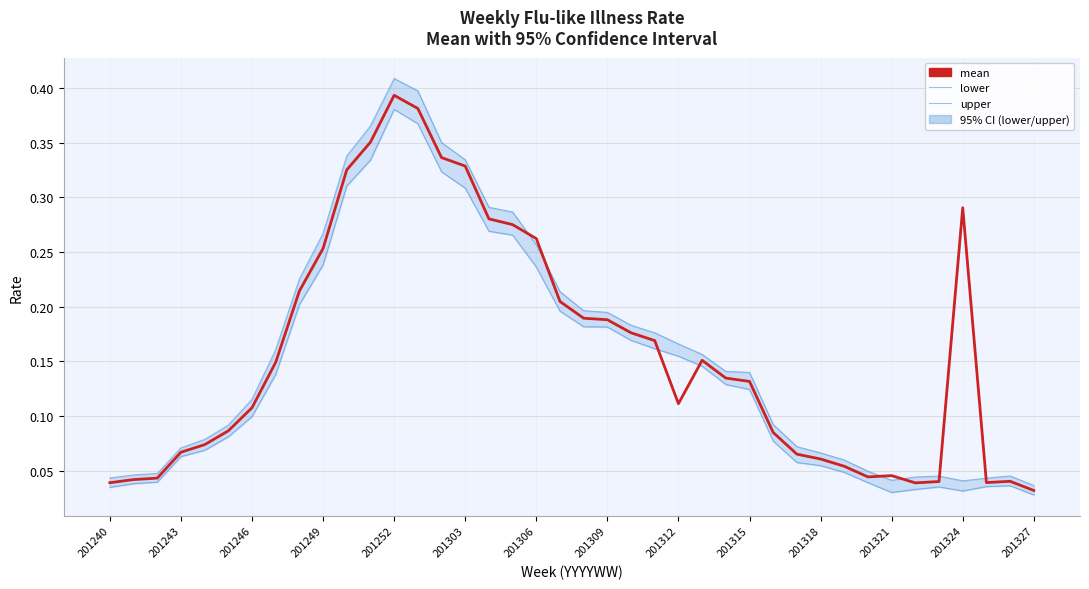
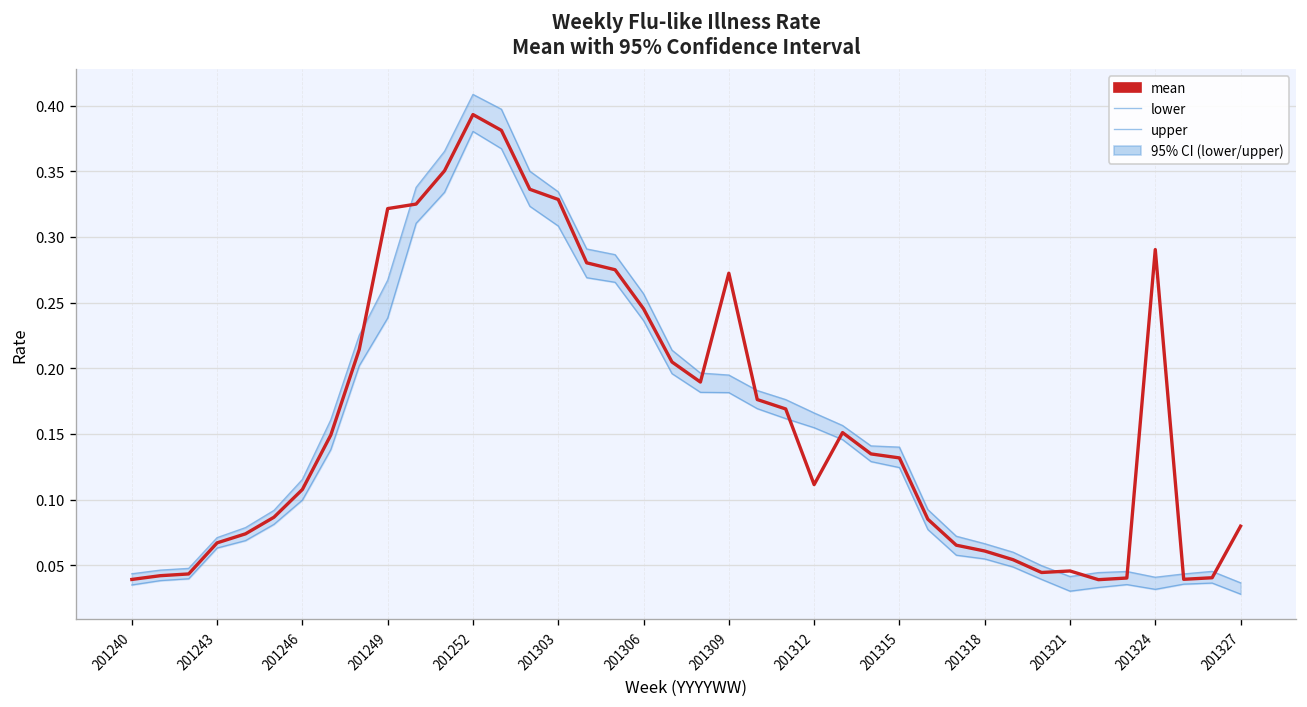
mean, 201249: 0.253 -> 0.322
mean, 201306: 0.262 -> 0.245
mean, 201309: 0.188 -> 0.272
mean, 201327: 0.032 -> 0.080
